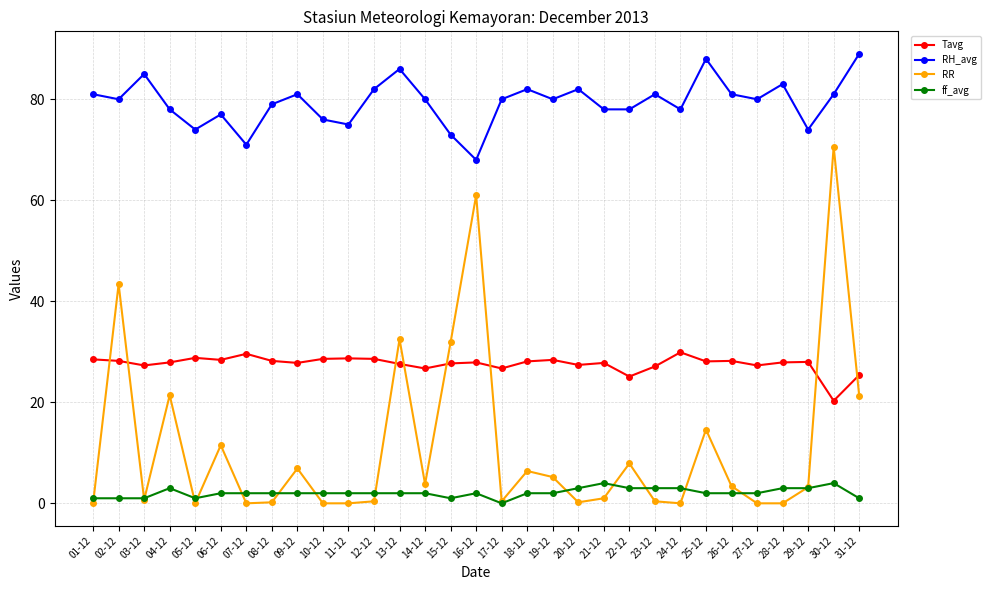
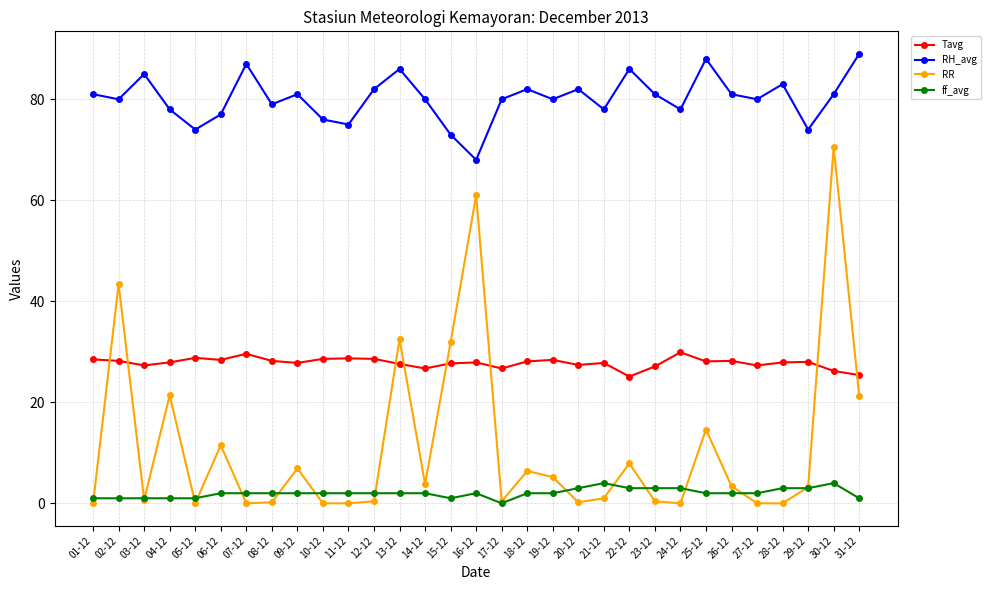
ff_avg, 04-12: 3 -> 1
RH_avg, 07-12: 71 -> 87
RH_avg, 22-12: 78 -> 86
Tavg, 30-12: 20 -> 26
